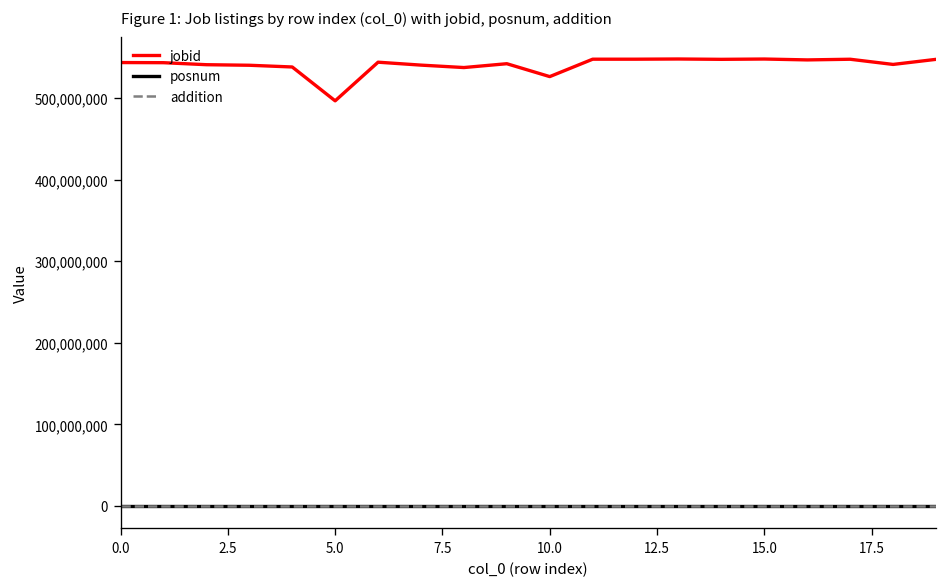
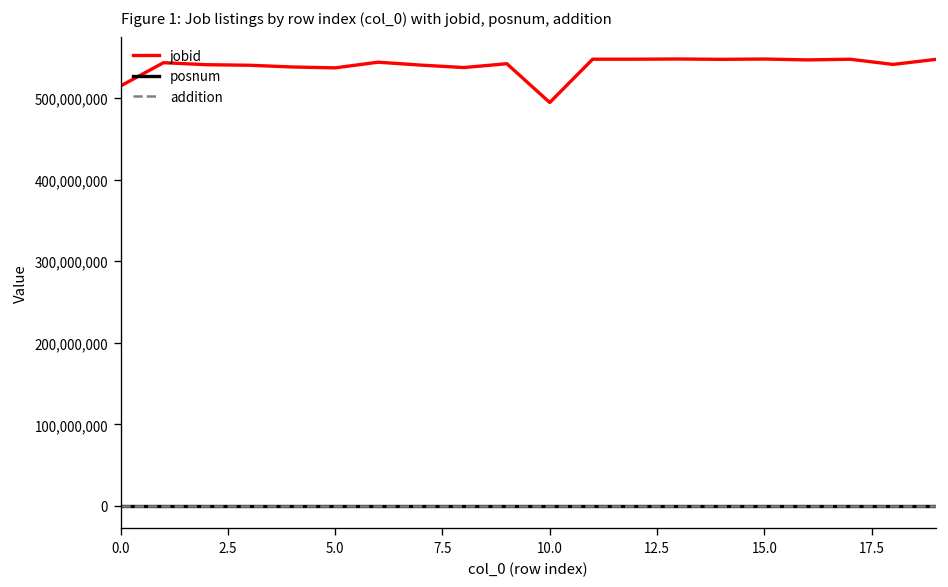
jobid, 0.0: 540,000,000 -> 510,000,000
jobid, 5.0: 500,000,000 -> 540,000,000
jobid, 10.0: 530,000,000 -> 490,000,000
